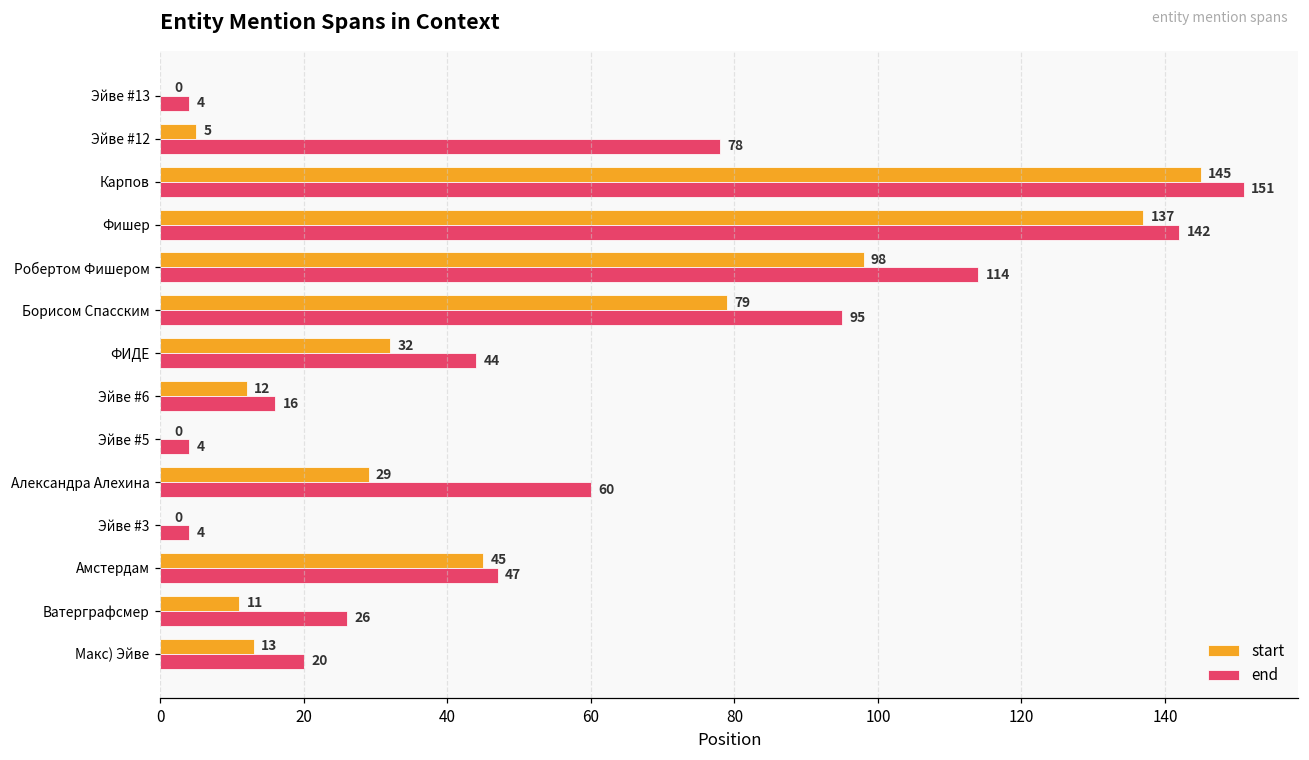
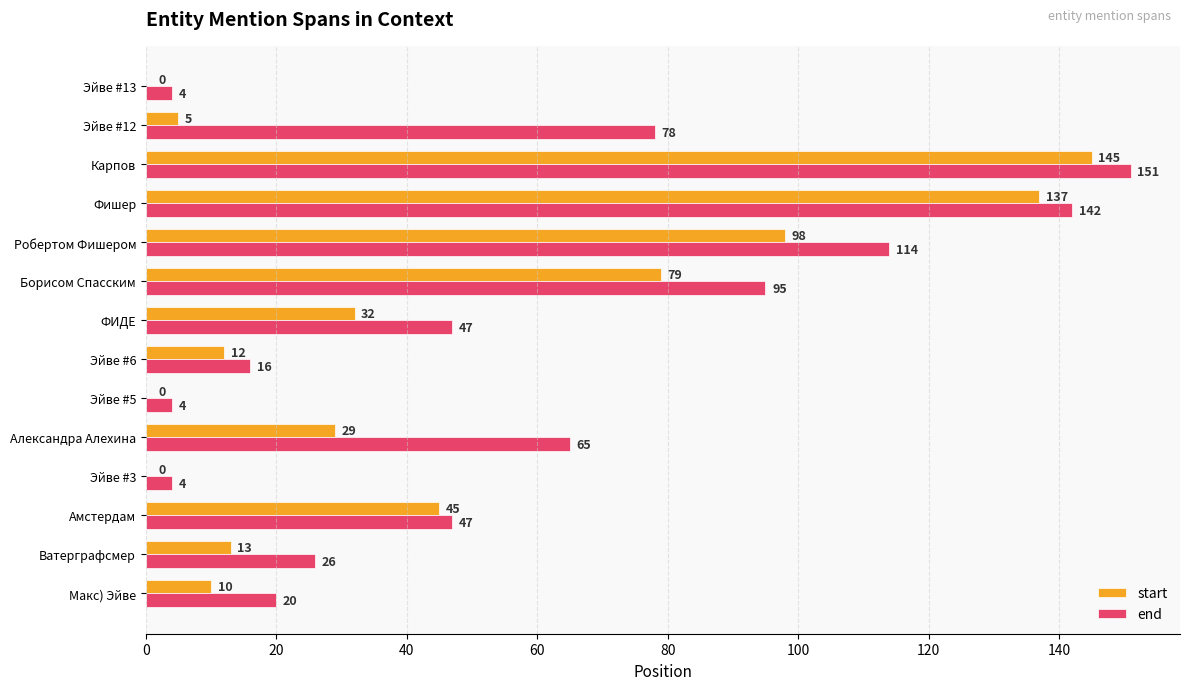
end, ФИДЕ: 44 -> 47
end, Александра Алехина: 60 -> 65
start, Ватерграфсмер: 11 -> 13
start, Макс) Эйве: 13 -> 10
